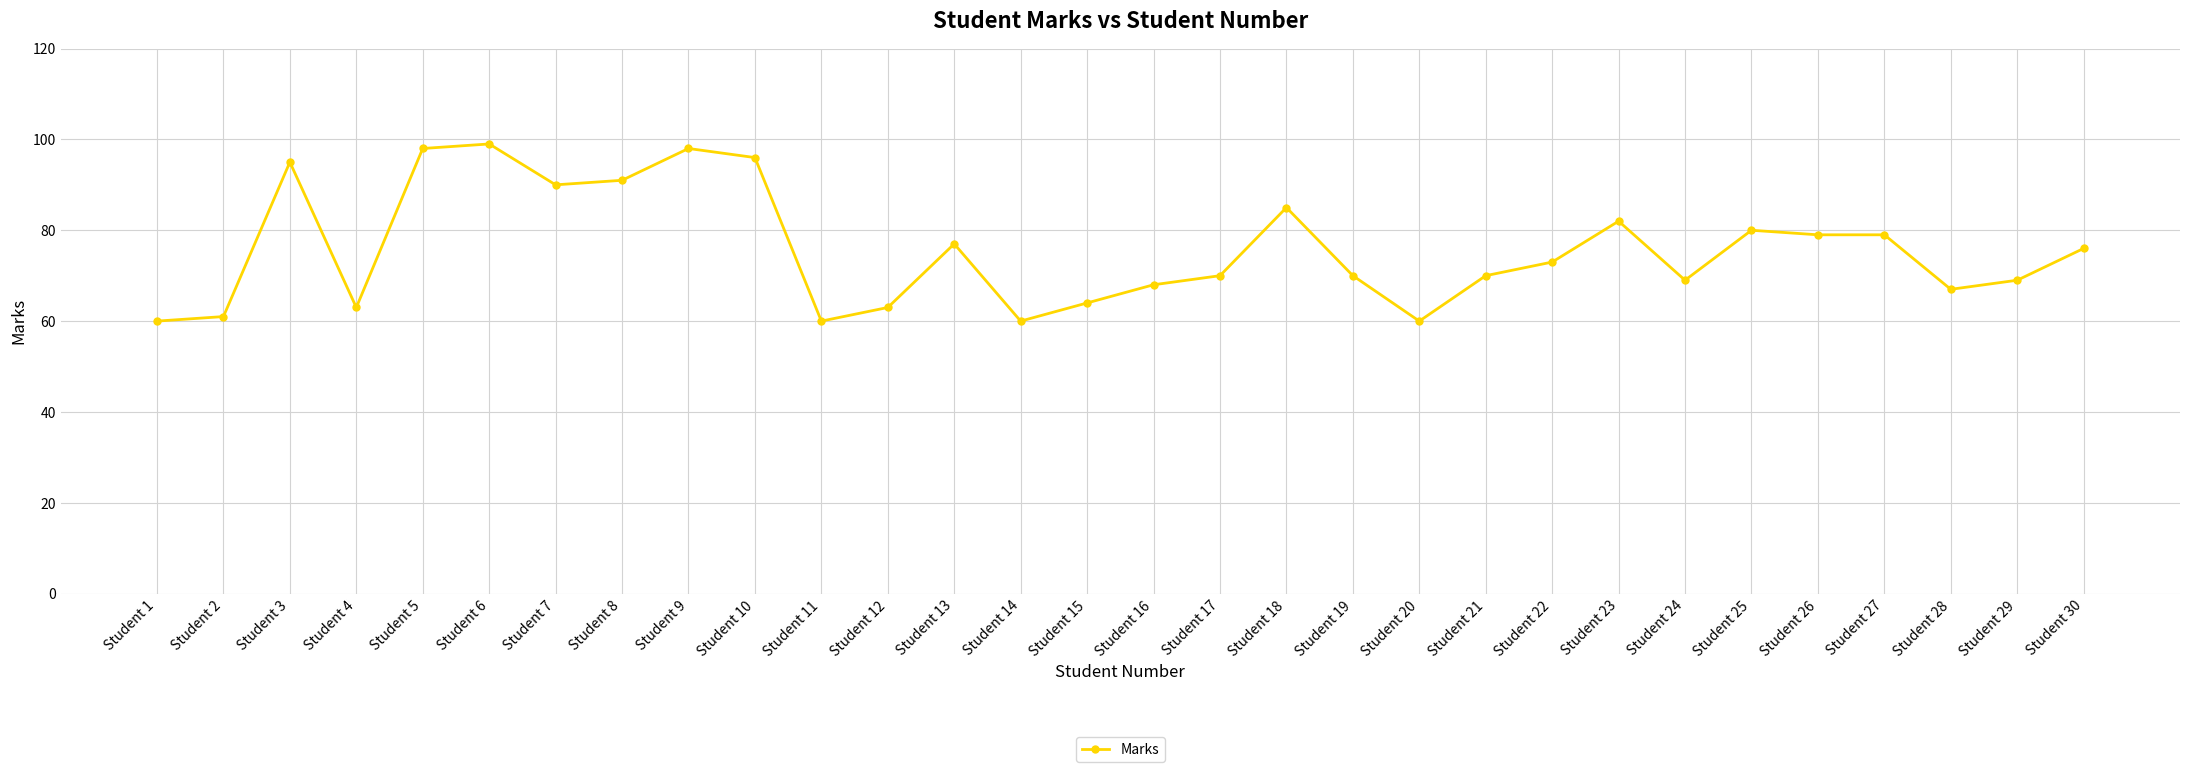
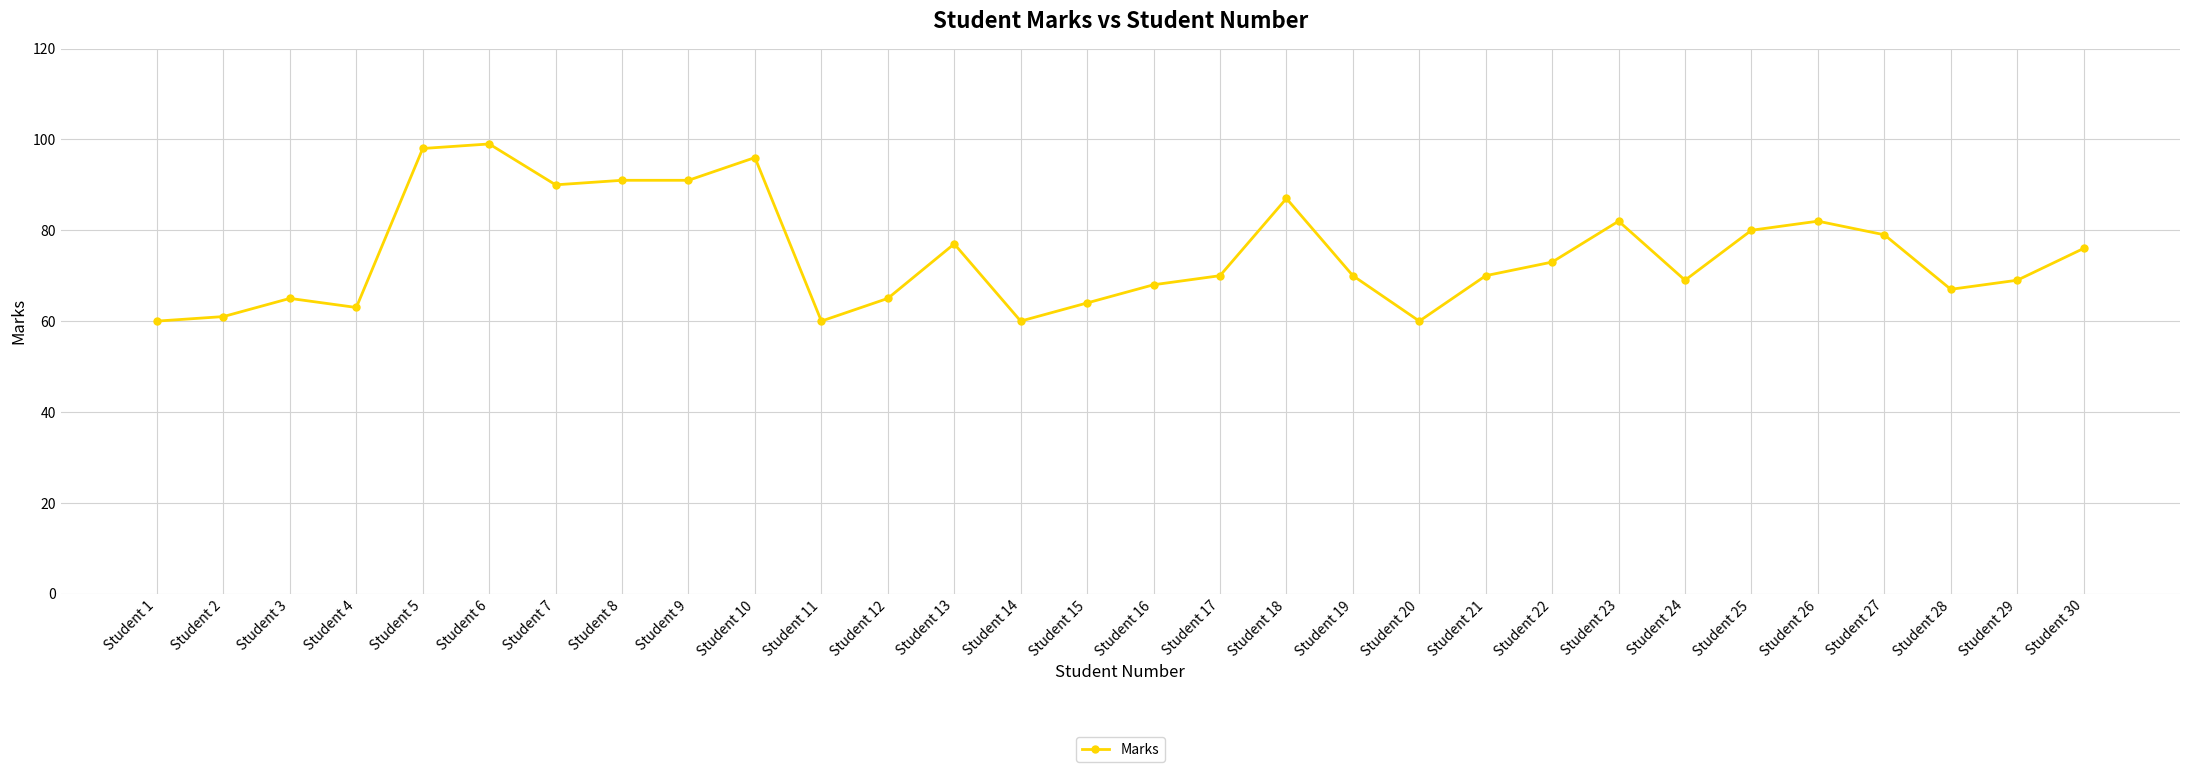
Student 3: 95 -> 65
Student 9: 98 -> 91
Student 12: 63 -> 65
Student 18: 85 -> 87
Student 26: 79 -> 82
